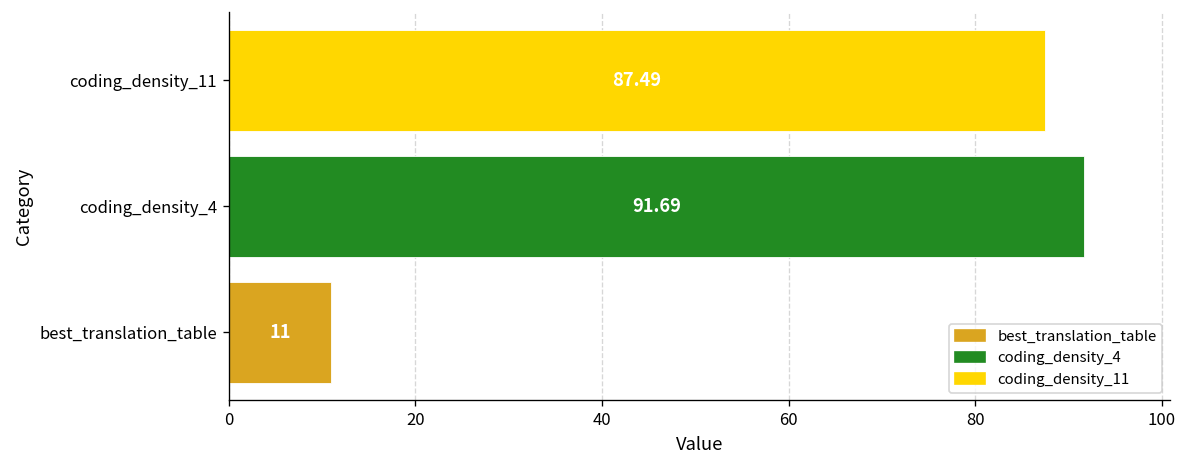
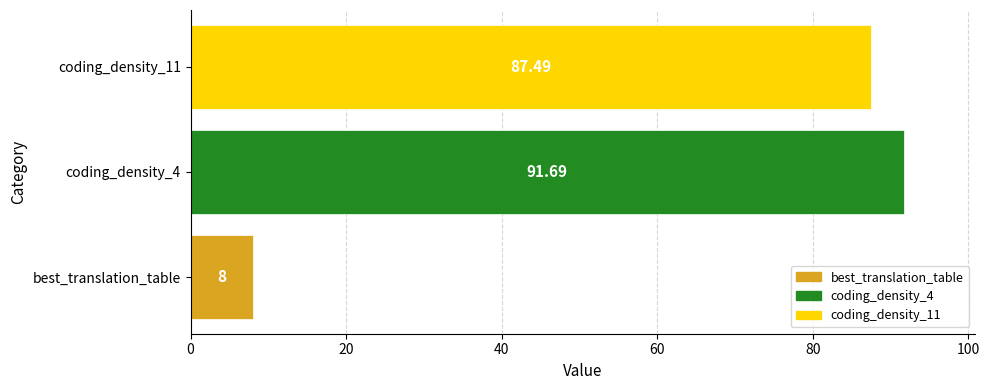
best_translation_table: 11 -> 8
